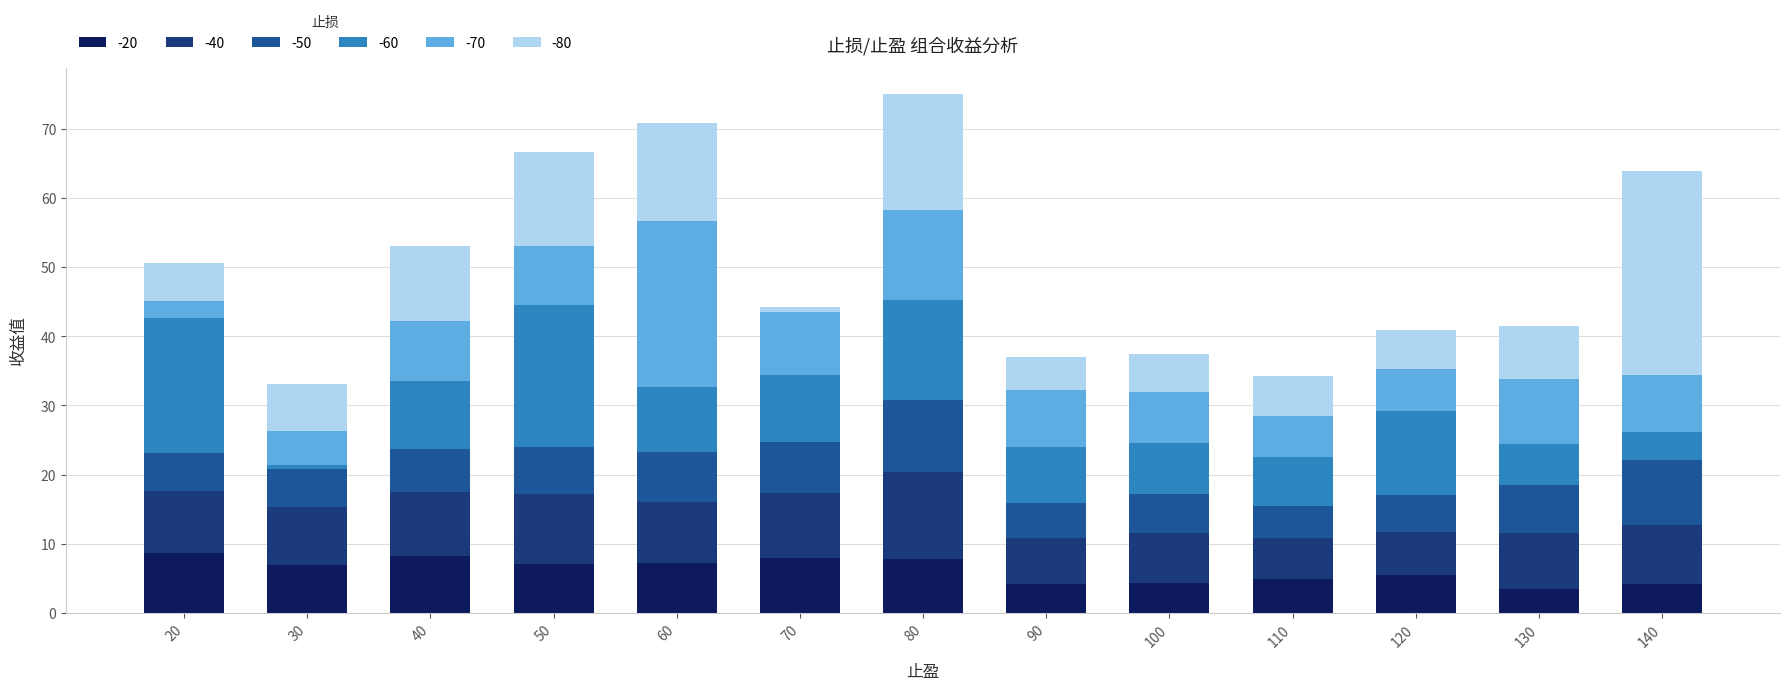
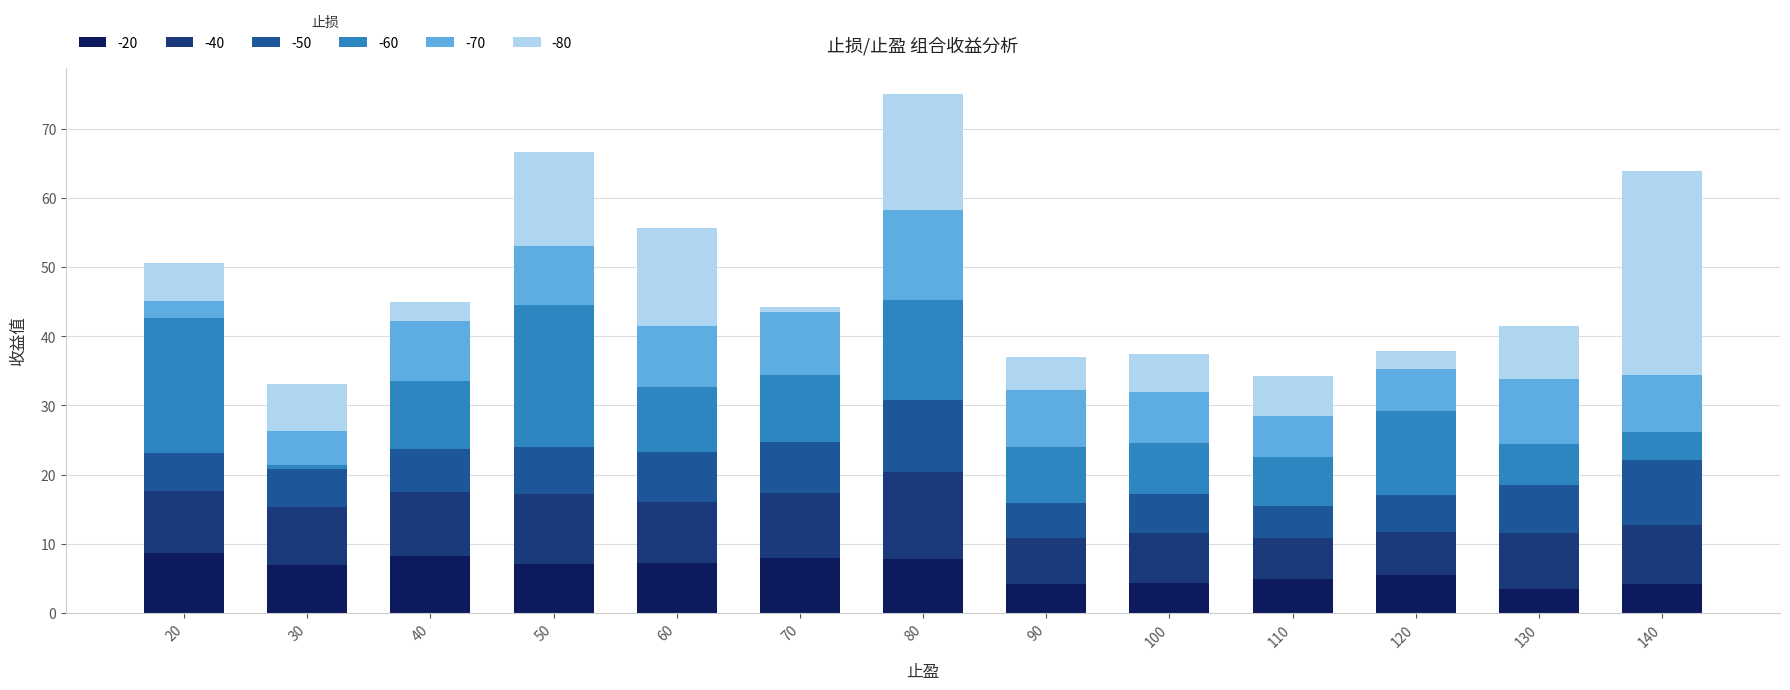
-80, 40: 11 -> 3
-70, 60: 24 -> 9
-80, 120: 6 -> 3
